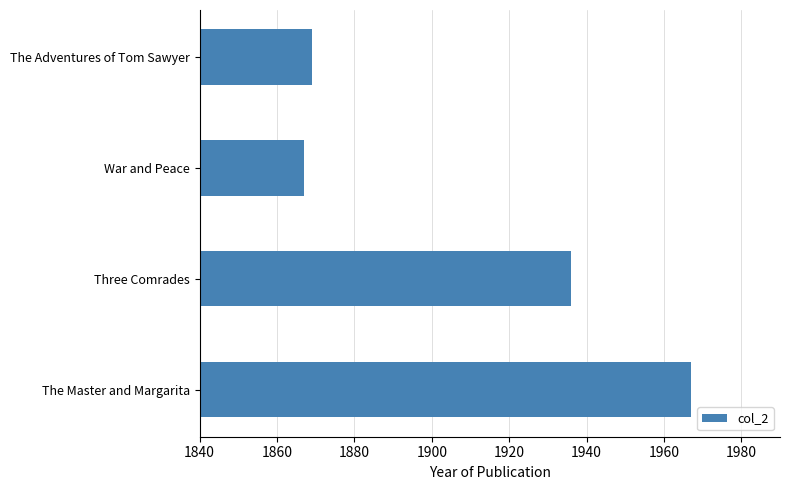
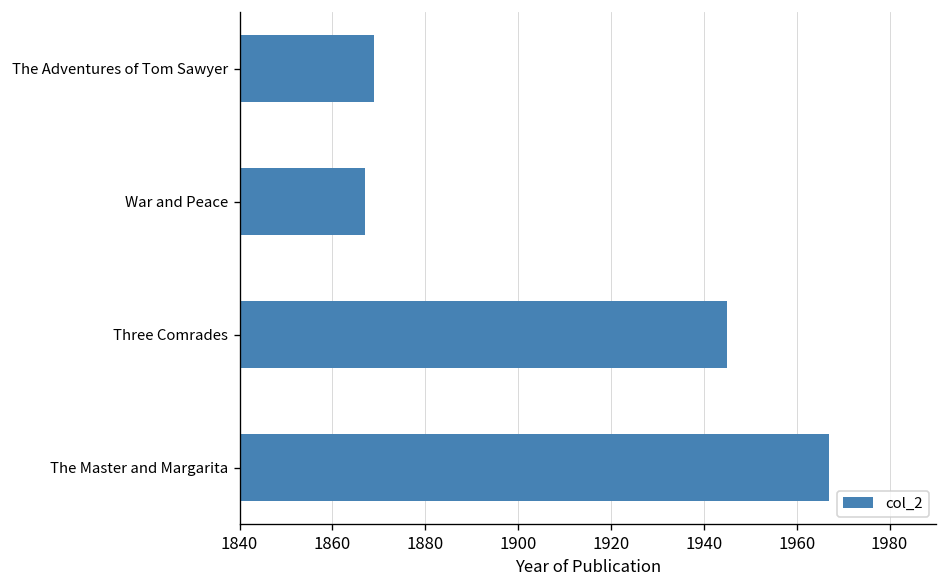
Three Comrades: 1936 -> 1945
